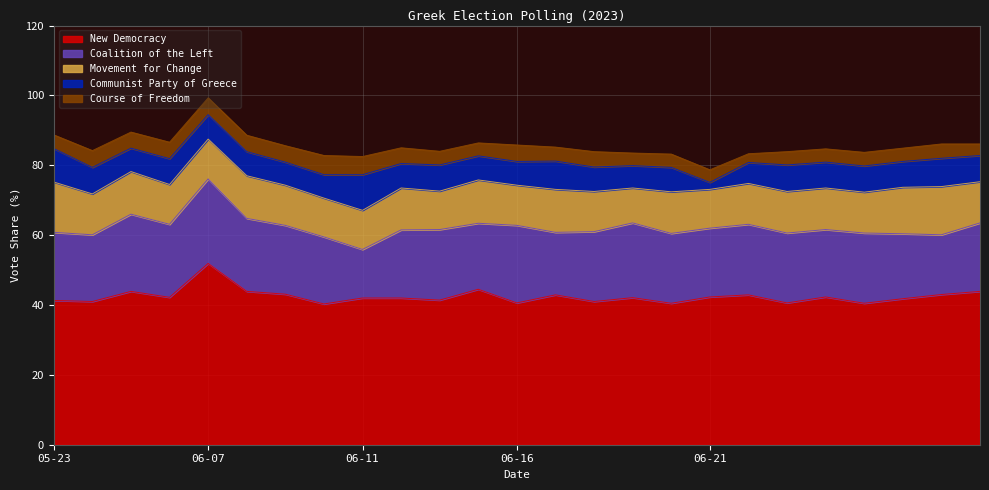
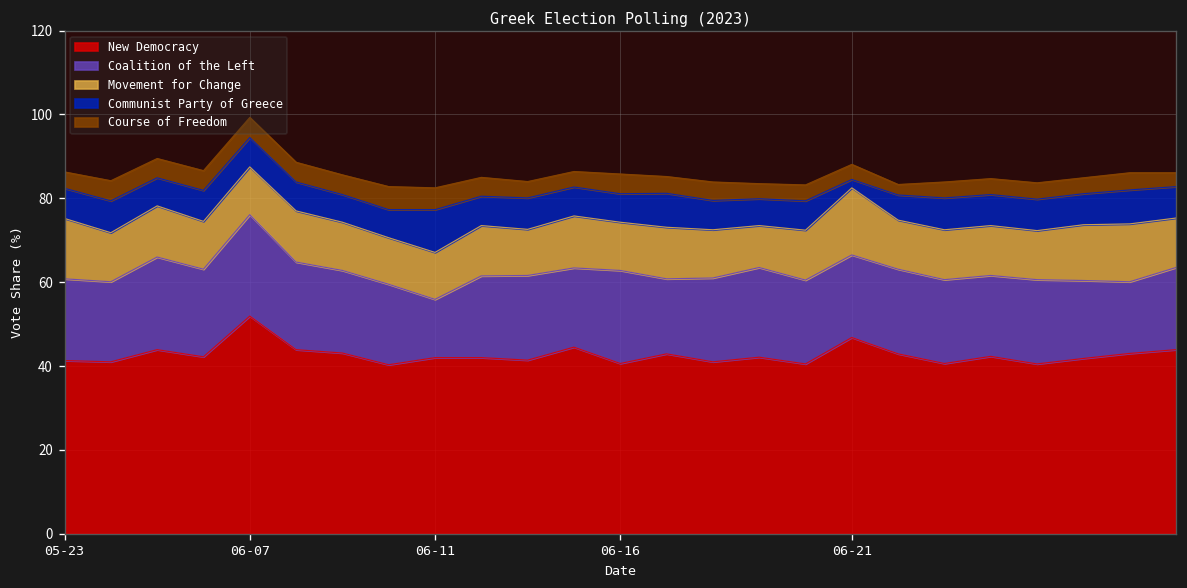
Communist Party of Greece, 05-23: 10 -> 7
New Democracy, 06-21: 42 -> 47
Movement for Change, 06-21: 11 -> 16
